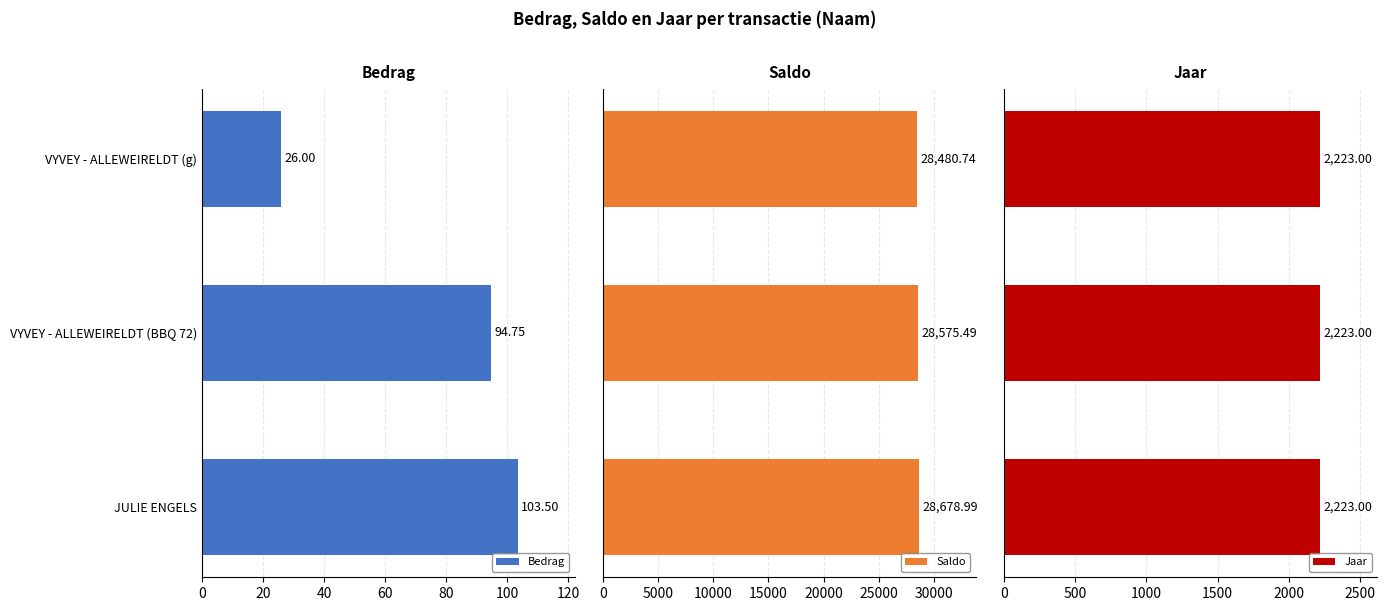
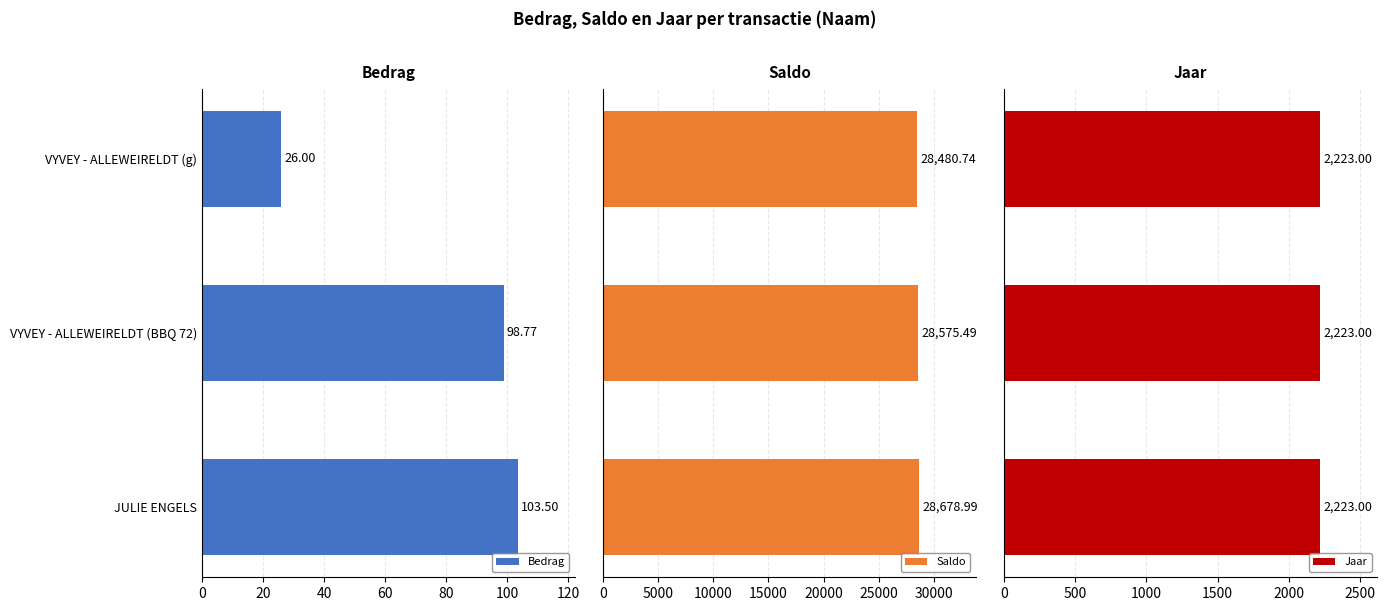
Bedrag, VYVEY - ALLEWEIRELDT (BBQ 72): 94.75 -> 98.77
